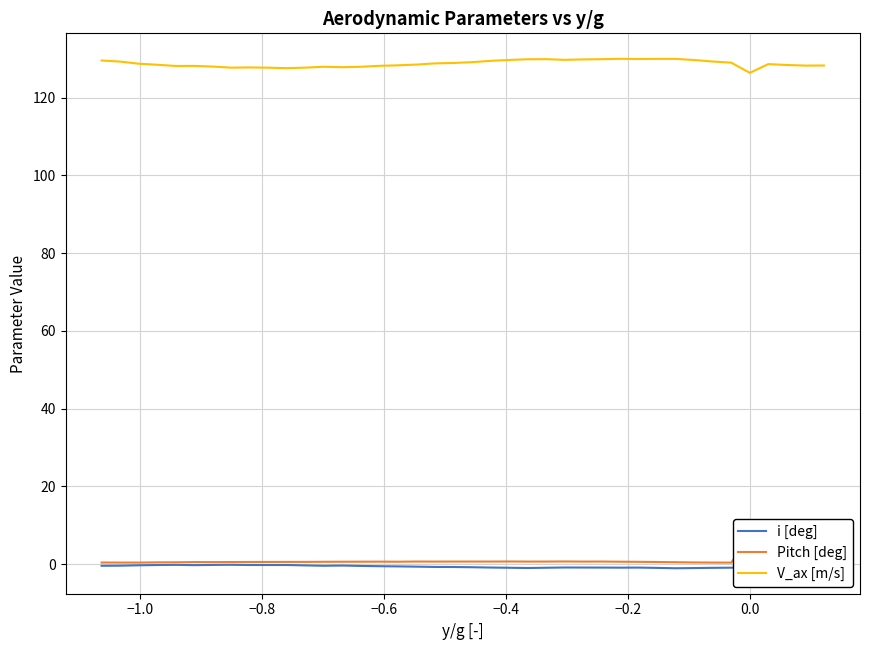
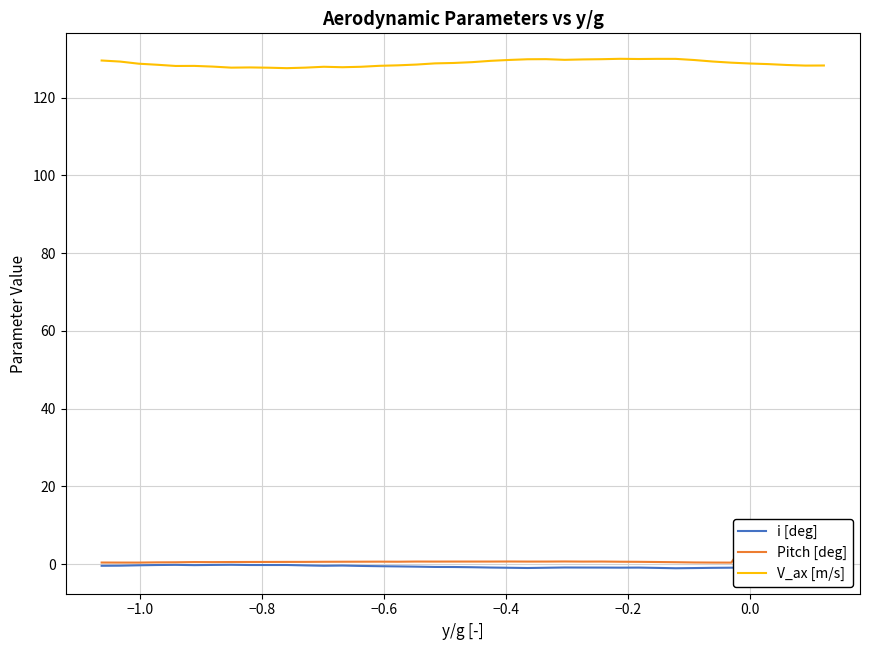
V_ax [m/s], 0.0: 126 -> 129
